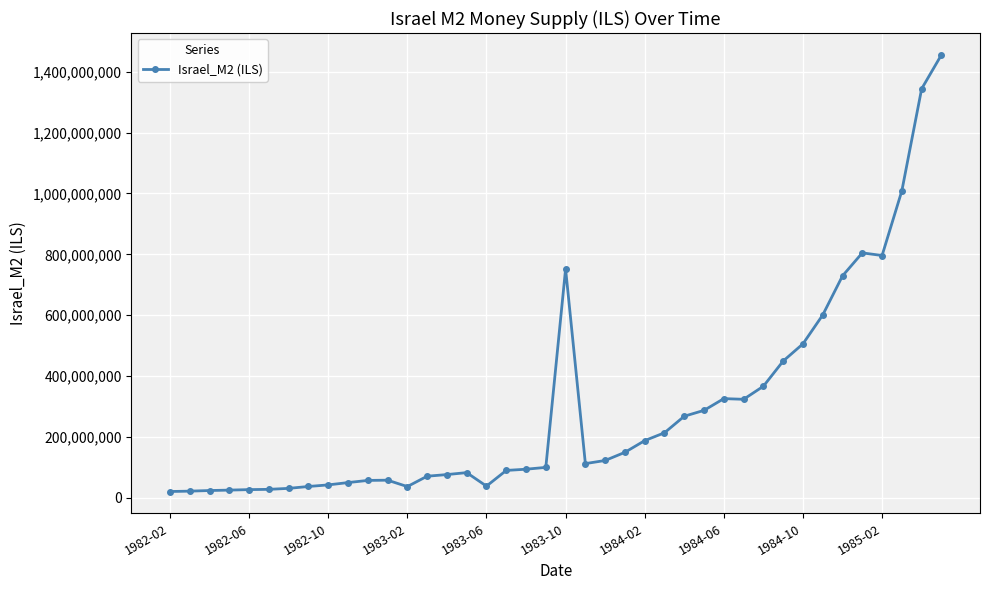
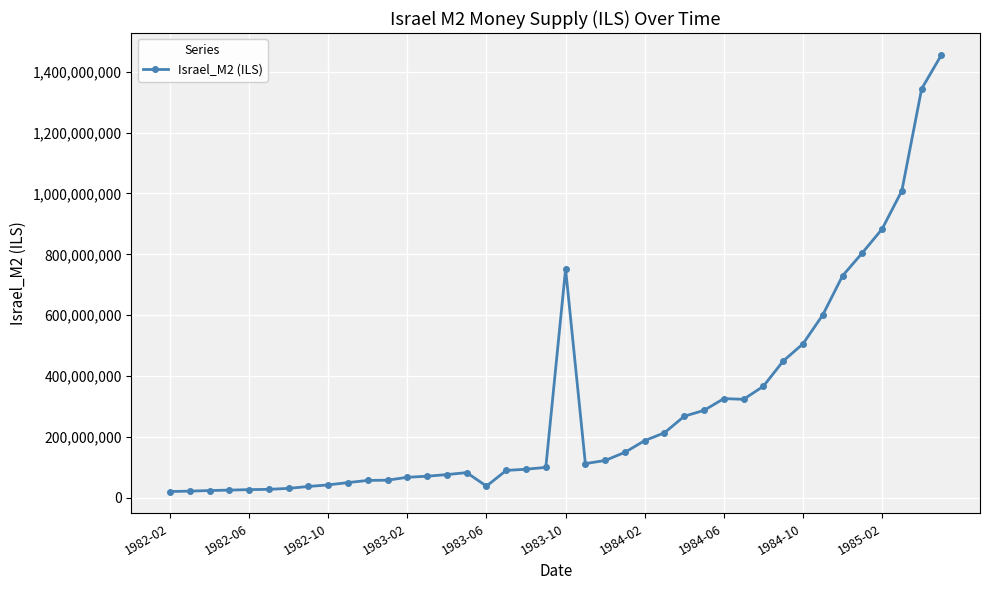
1983-02: 40,000,000 -> 70,000,000
1985-02: 800,000,000 -> 880,000,000
